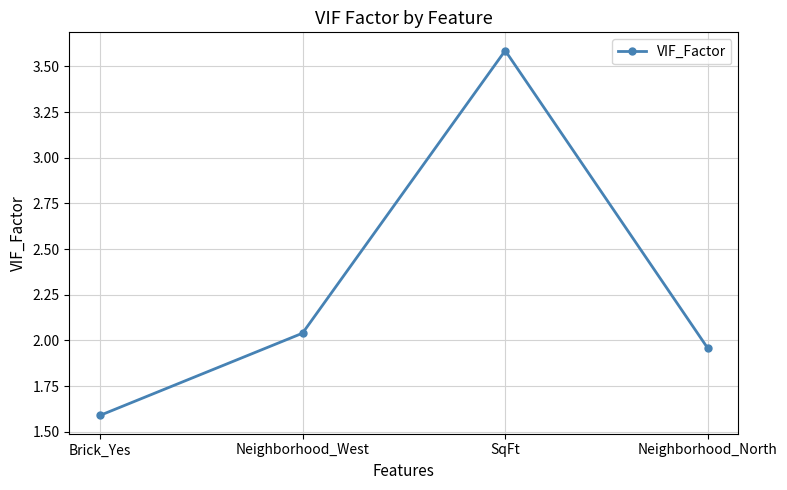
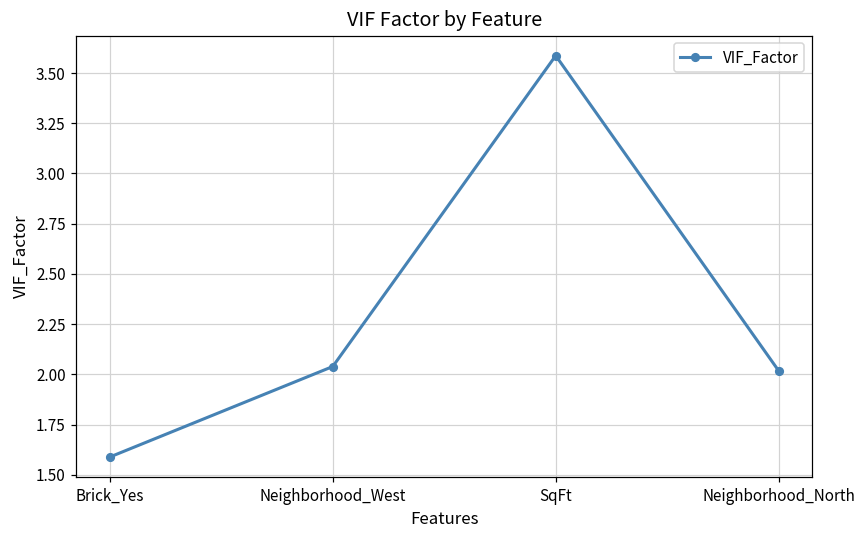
Neighborhood_North: 1.96 -> 2.02
